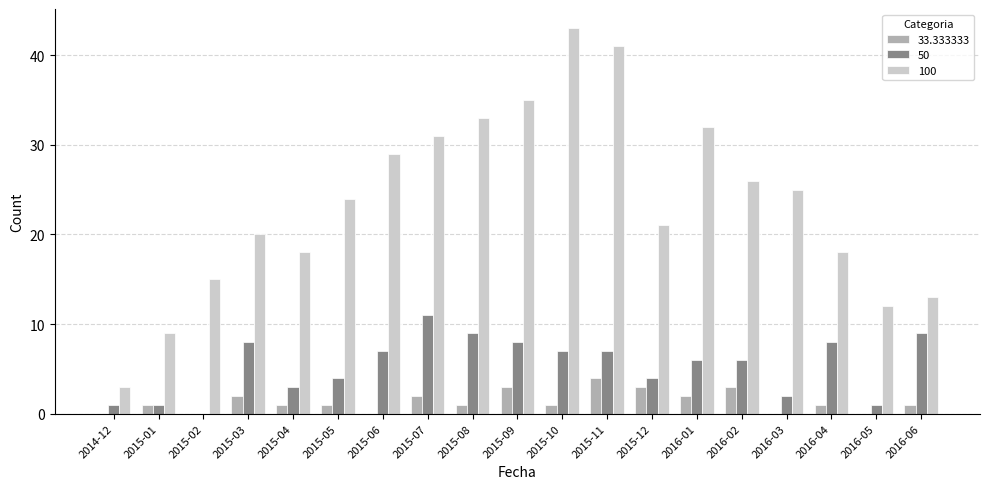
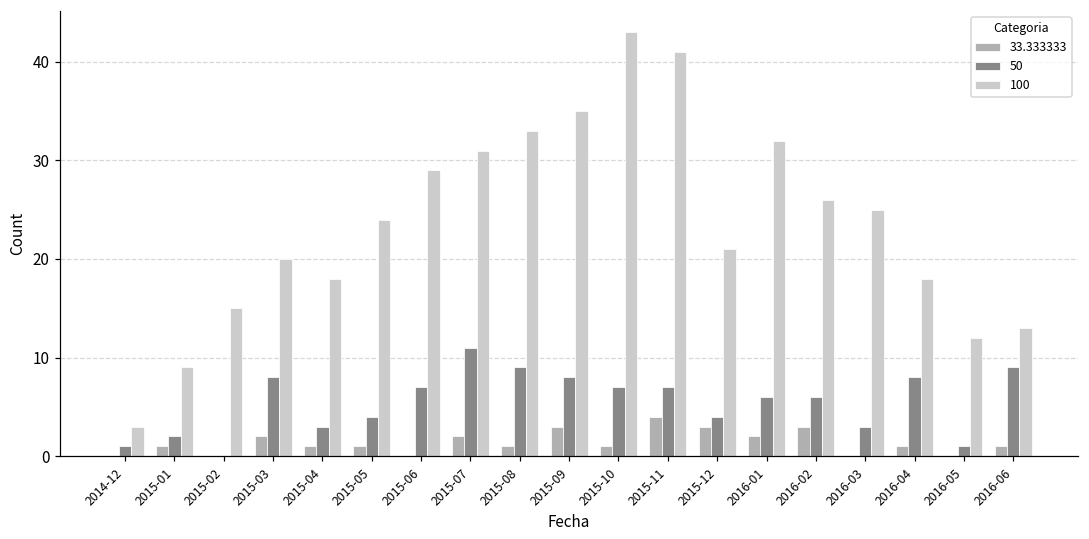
50, 2015-01: 1 -> 2
50, 2016-03: 2 -> 3
